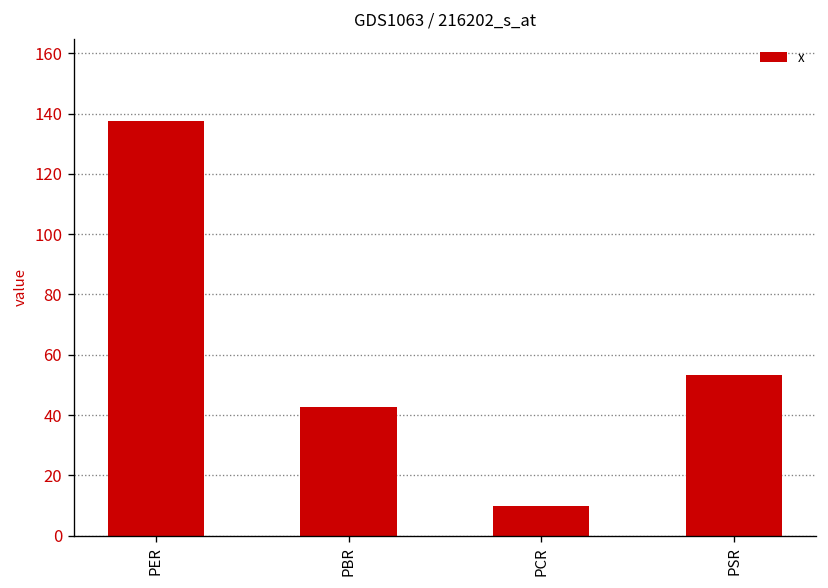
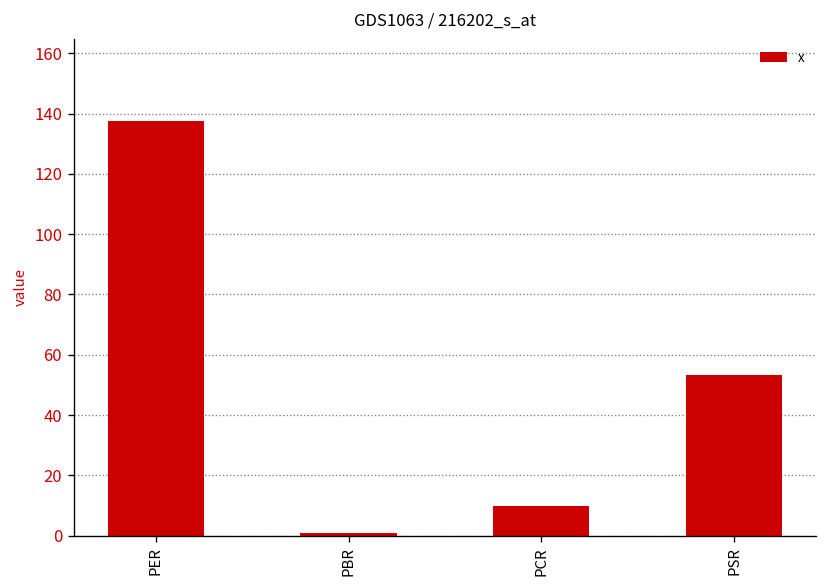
PBR: 43 -> 1
